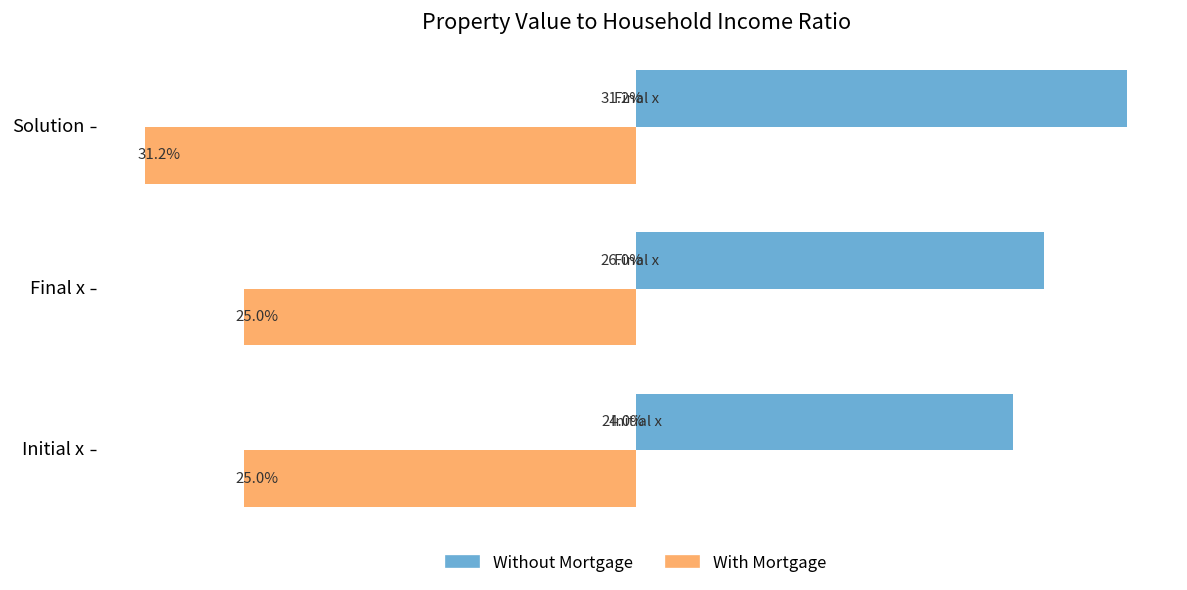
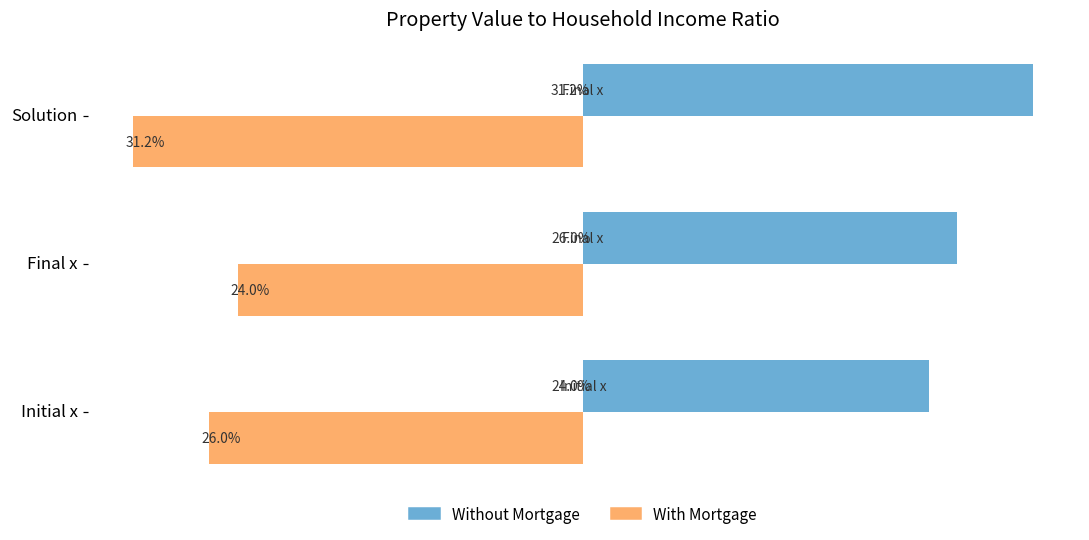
With Mortgage, Final x: 25.0% -> 24.0%
With Mortgage, Initial x: 25.0% -> 26.0%
